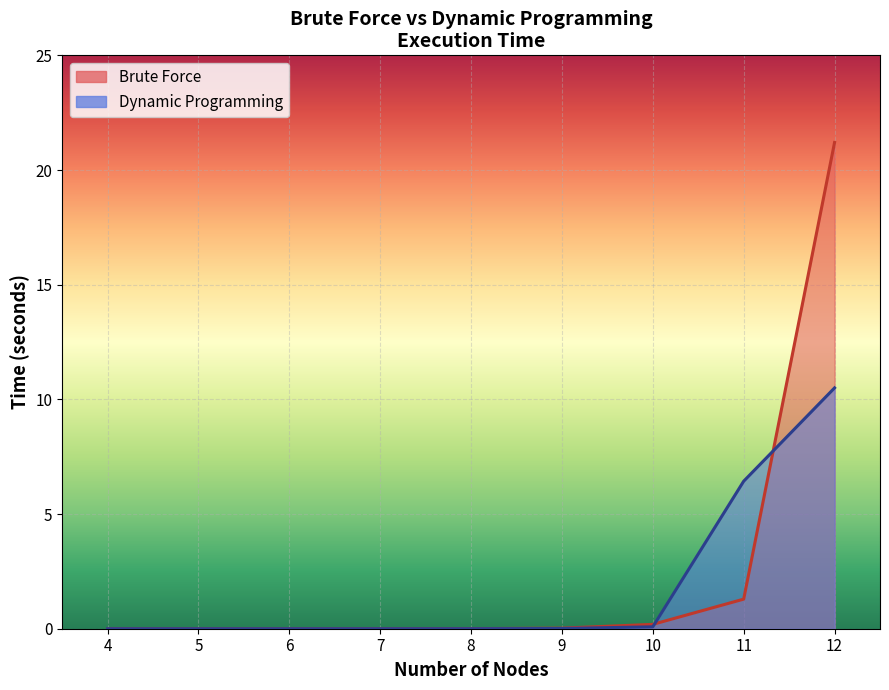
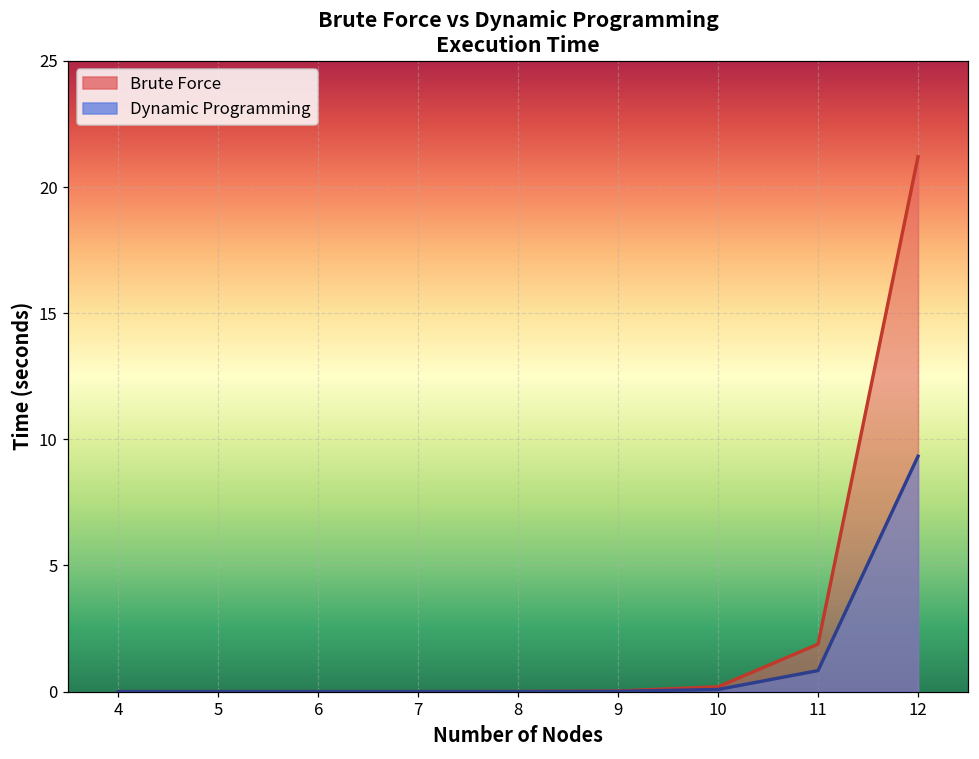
Brute Force, 11: 1.3 -> 1.9
Dynamic Programming, 11: 6.4 -> 0.8
Dynamic Programming, 12: 10.5 -> 9.3
